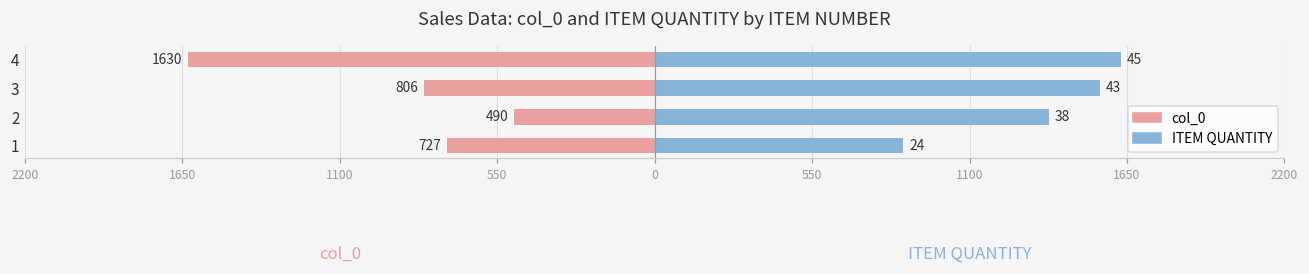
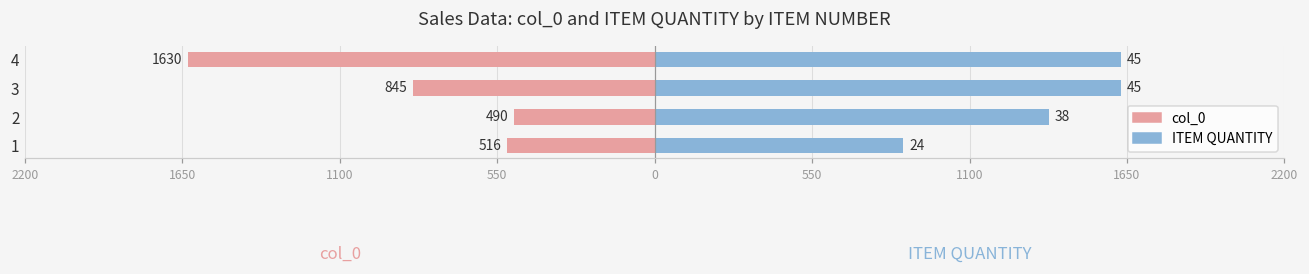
col_0, 3: 806 -> 845
ITEM QUANTITY, 3: 43 -> 45
col_0, 1: 727 -> 516
